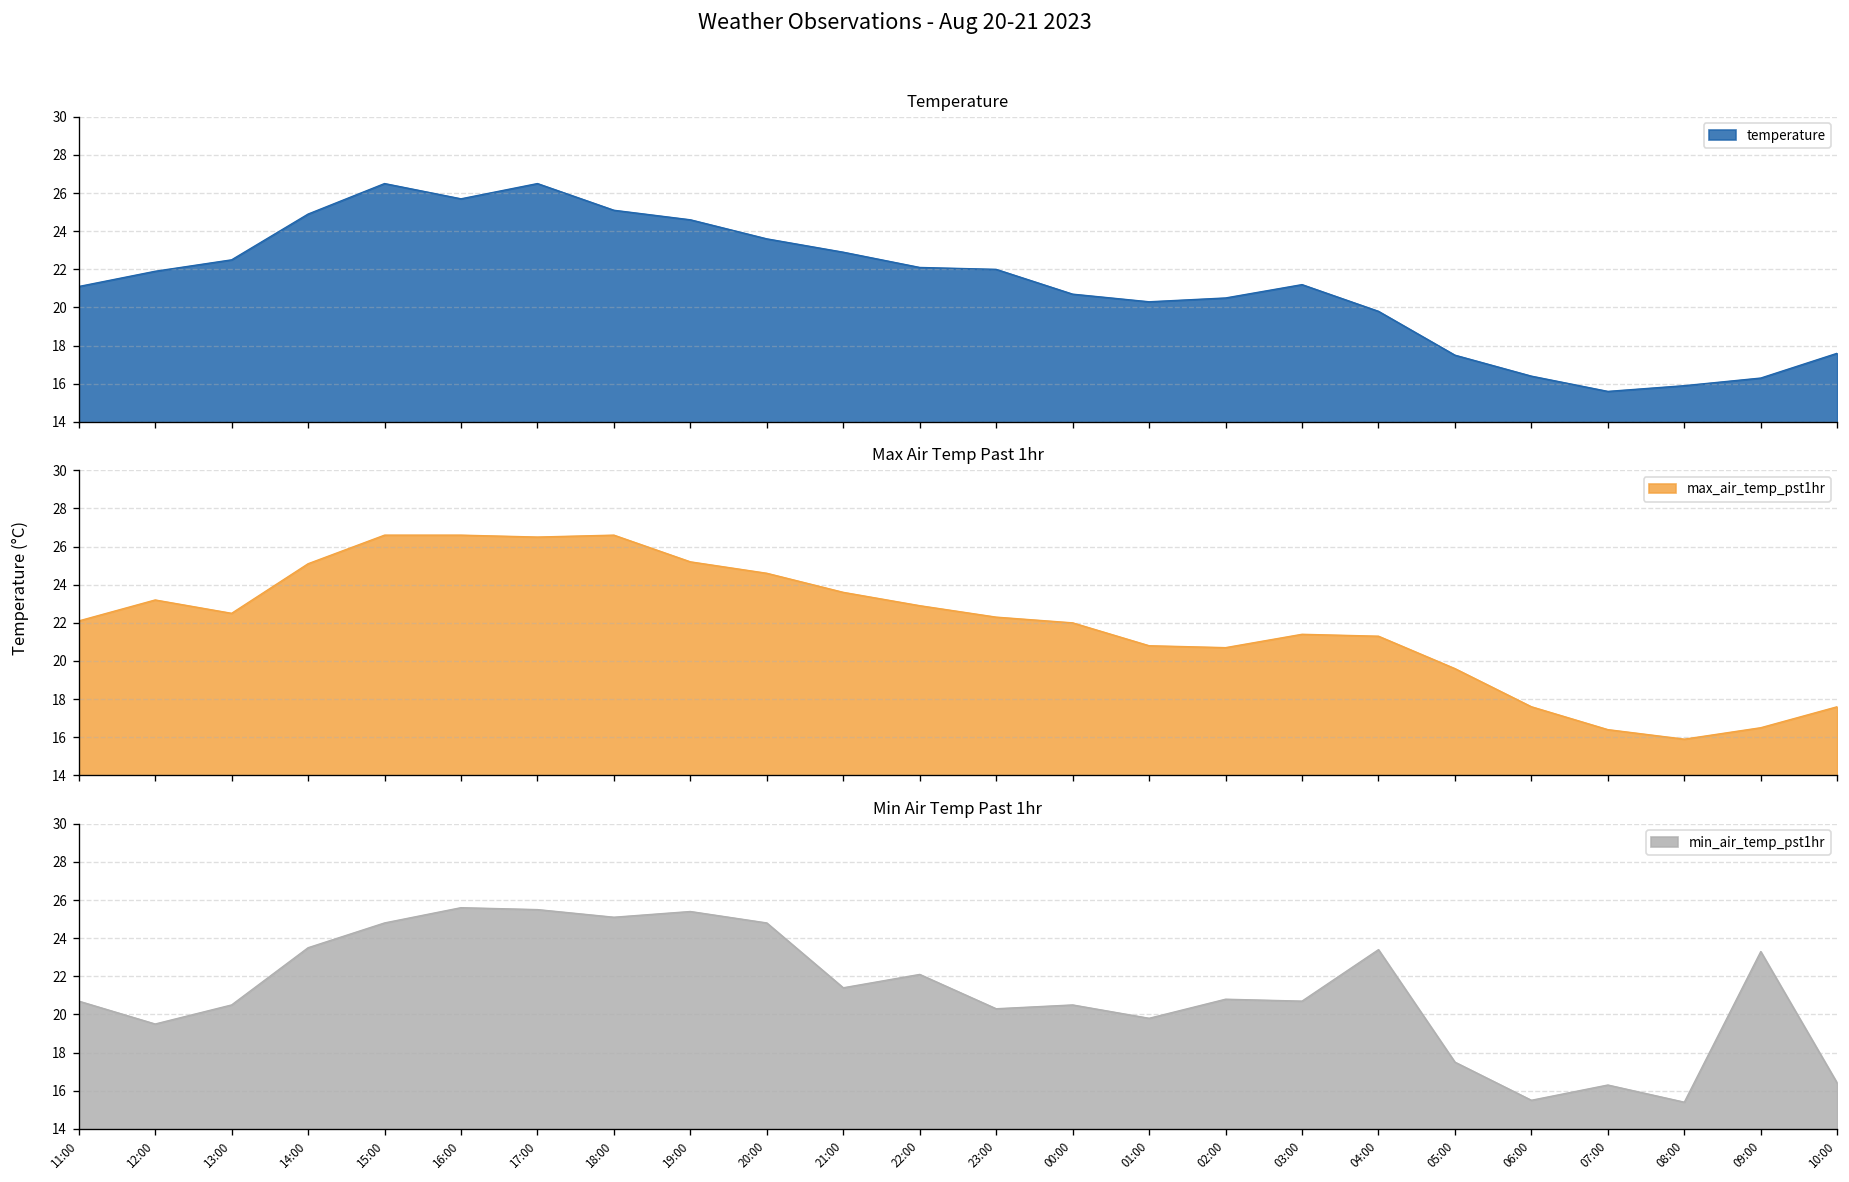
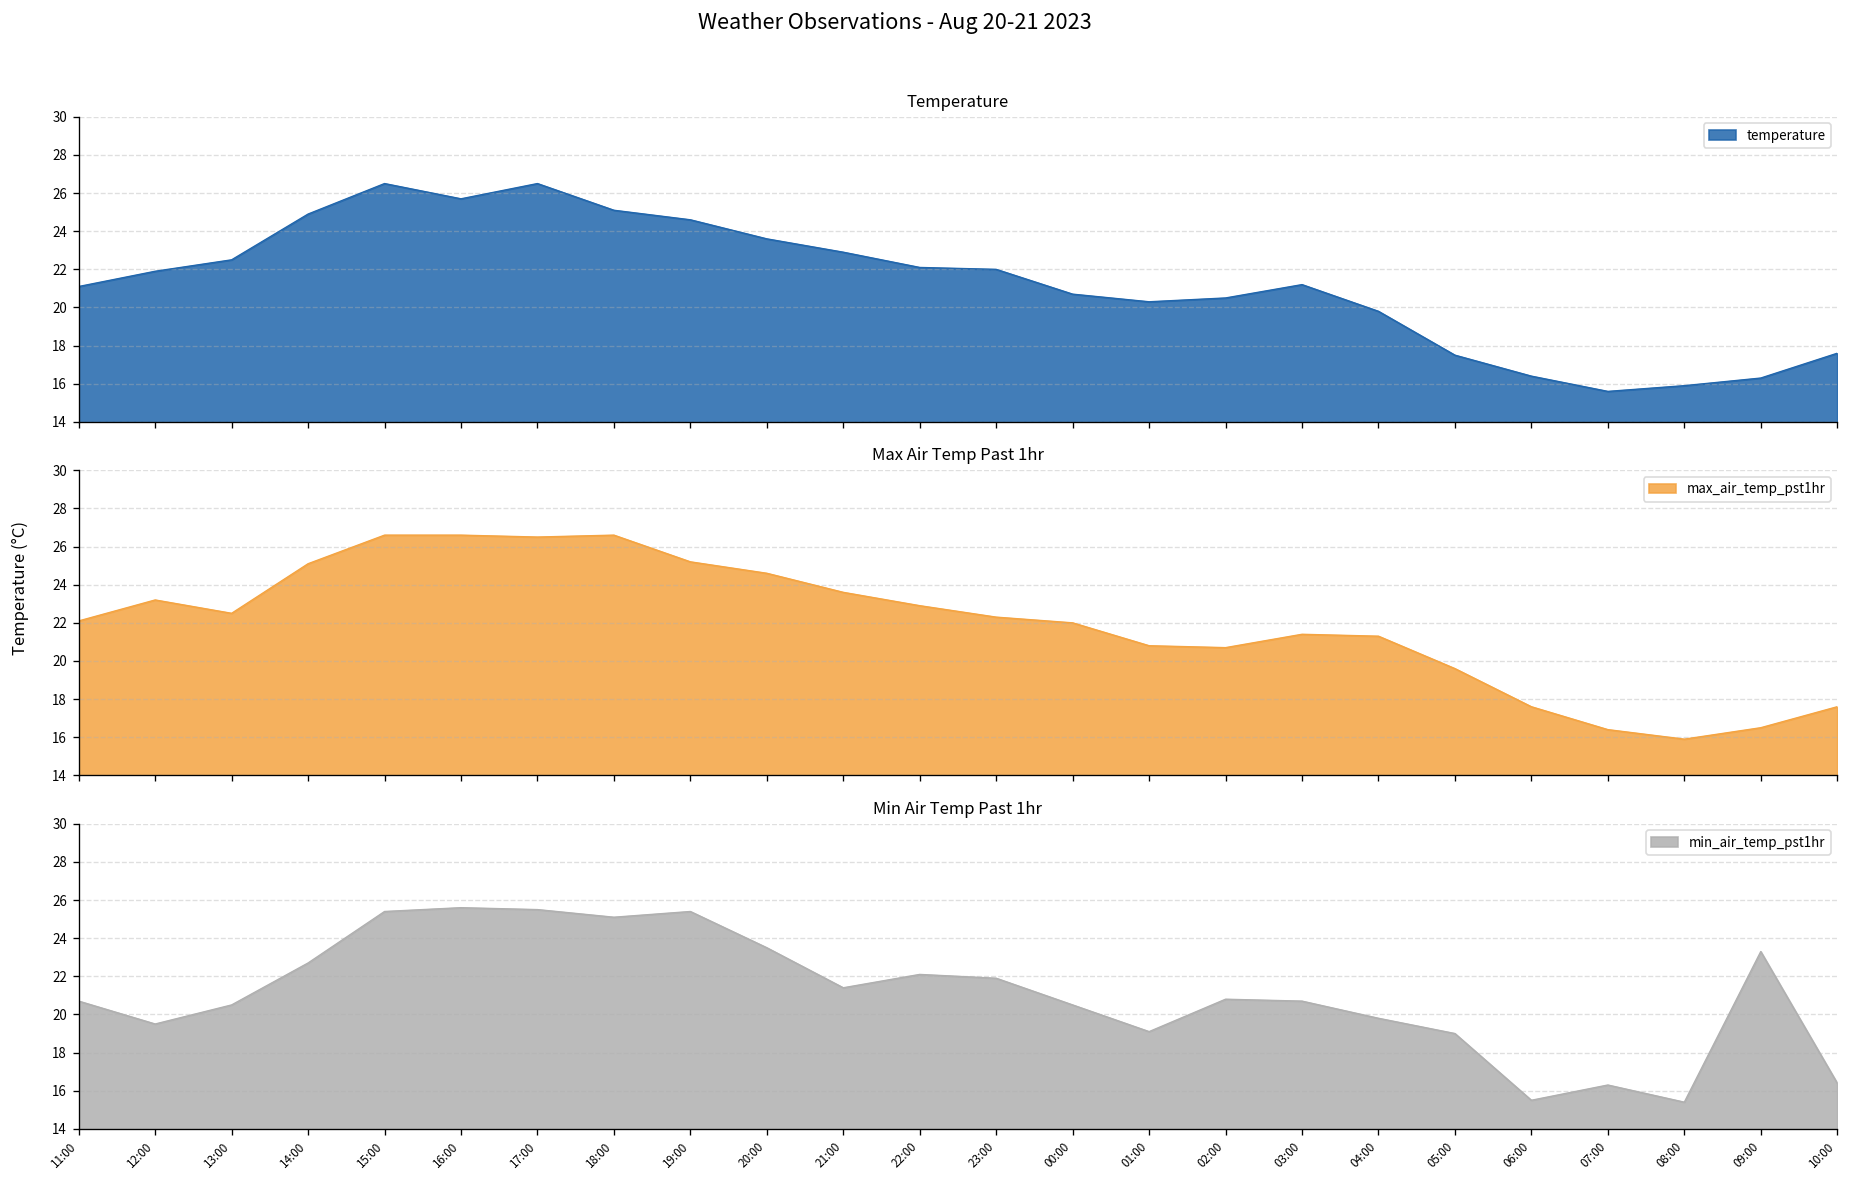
Min Air Temp Past 1hr, 14:00: 23.5 -> 22.7
Min Air Temp Past 1hr, 15:00: 24.8 -> 25.4
Min Air Temp Past 1hr, 20:00: 24.8 -> 23.5
Min Air Temp Past 1hr, 23:00: 20.3 -> 21.9
Min Air Temp Past 1hr, 01:00: 19.8 -> 19.1
Min Air Temp Past 1hr, 04:00: 23.4 -> 19.8
Min Air Temp Past 1hr, 05:00: 17.5 -> 19.0
